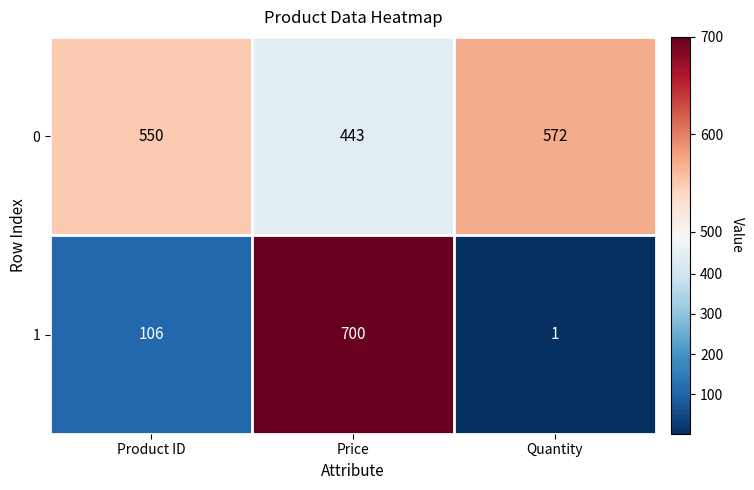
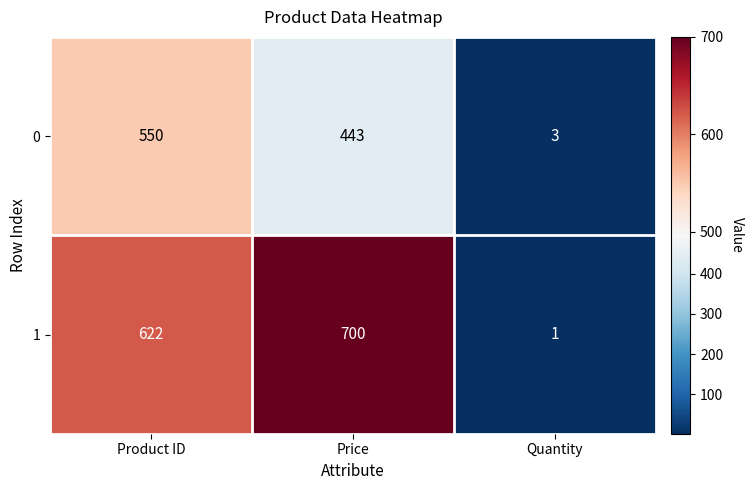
0, Quantity: 572 -> 3
1, Product ID: 106 -> 622
